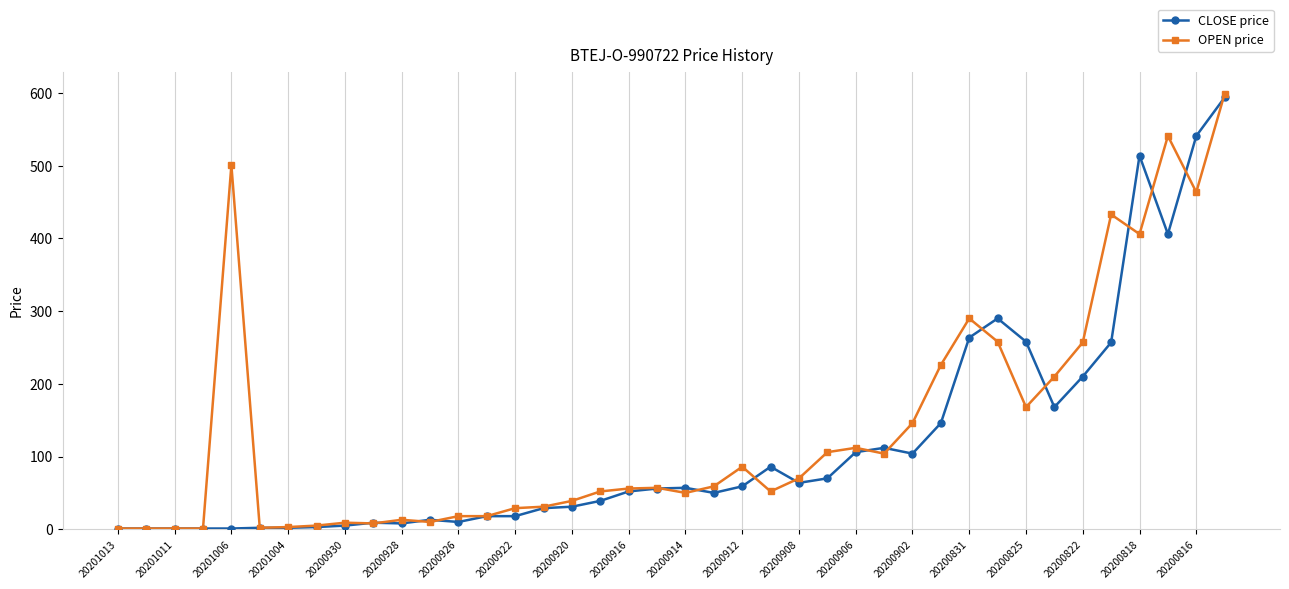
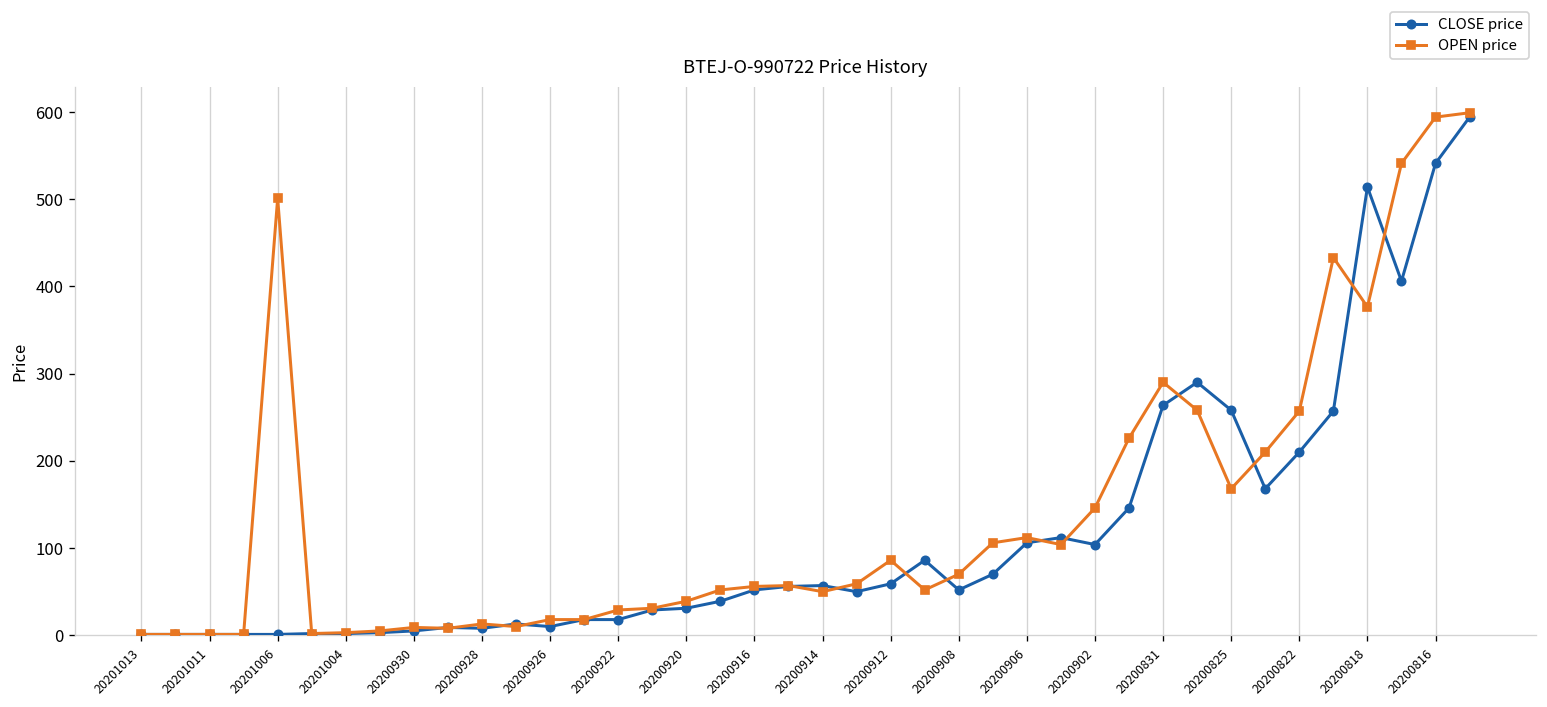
CLOSE price, 20200908: 60 -> 50
OPEN price, 20200818: 410 -> 380
OPEN price, 20200816: 460 -> 590
